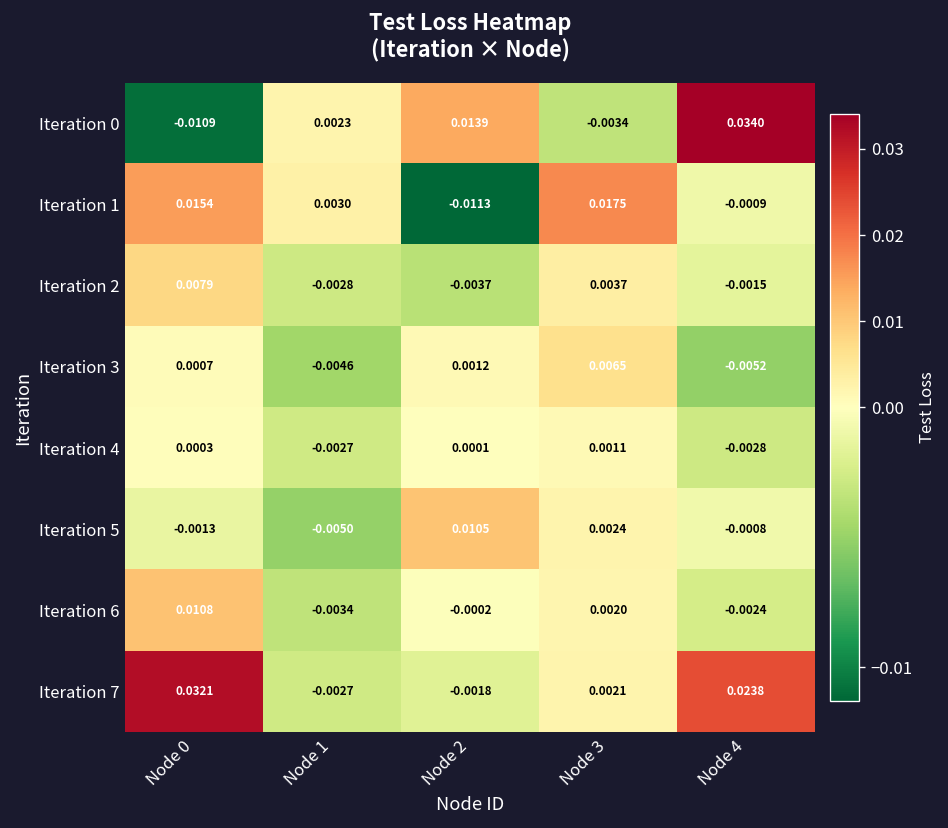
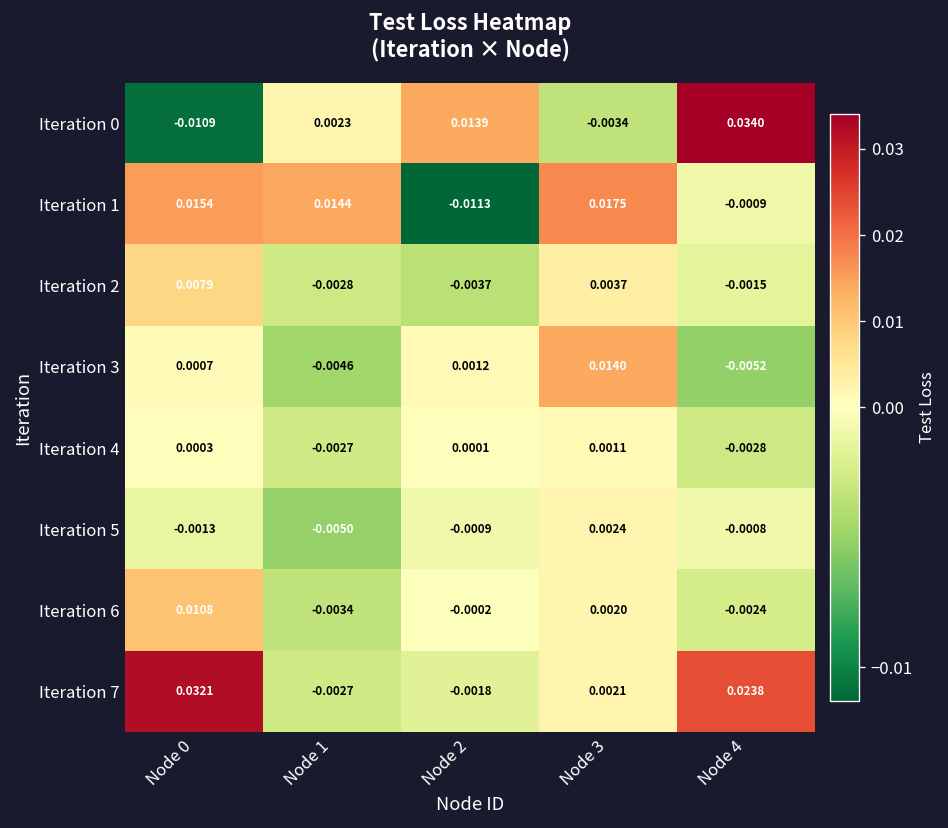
Iteration 1, Node 1: 0.0030 -> 0.0144
Iteration 3, Node 3: 0.0065 -> 0.0140
Iteration 5, Node 2: 0.0105 -> -0.0009
